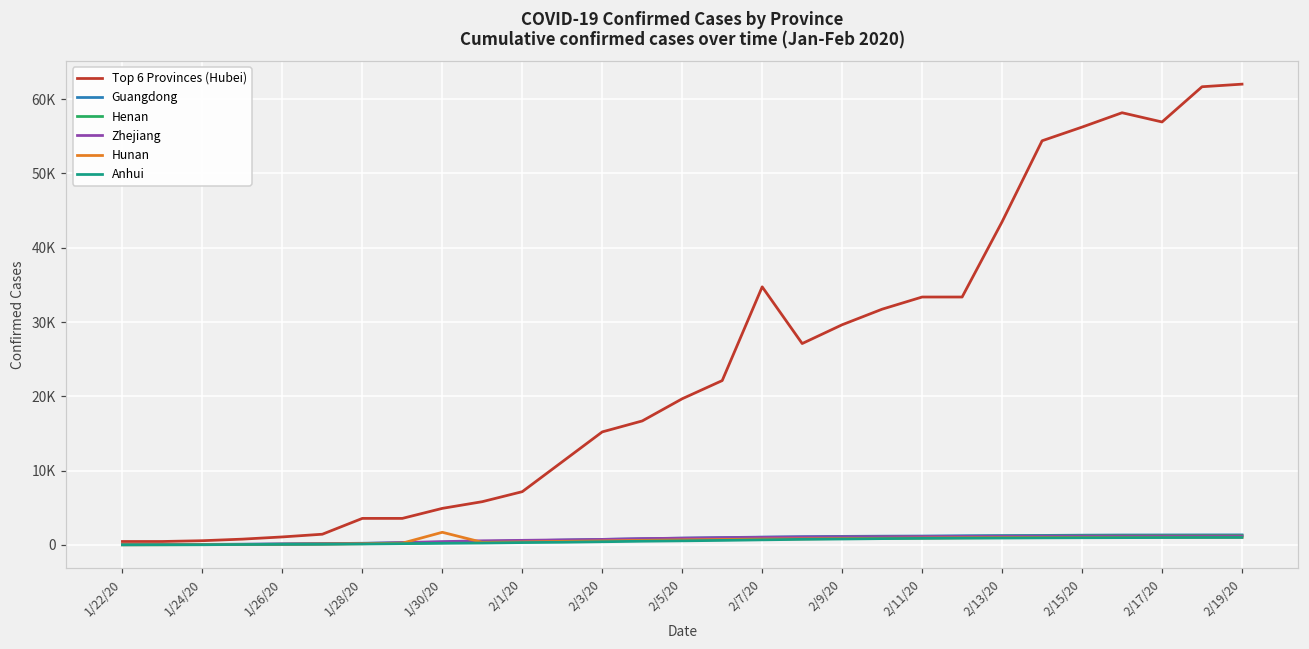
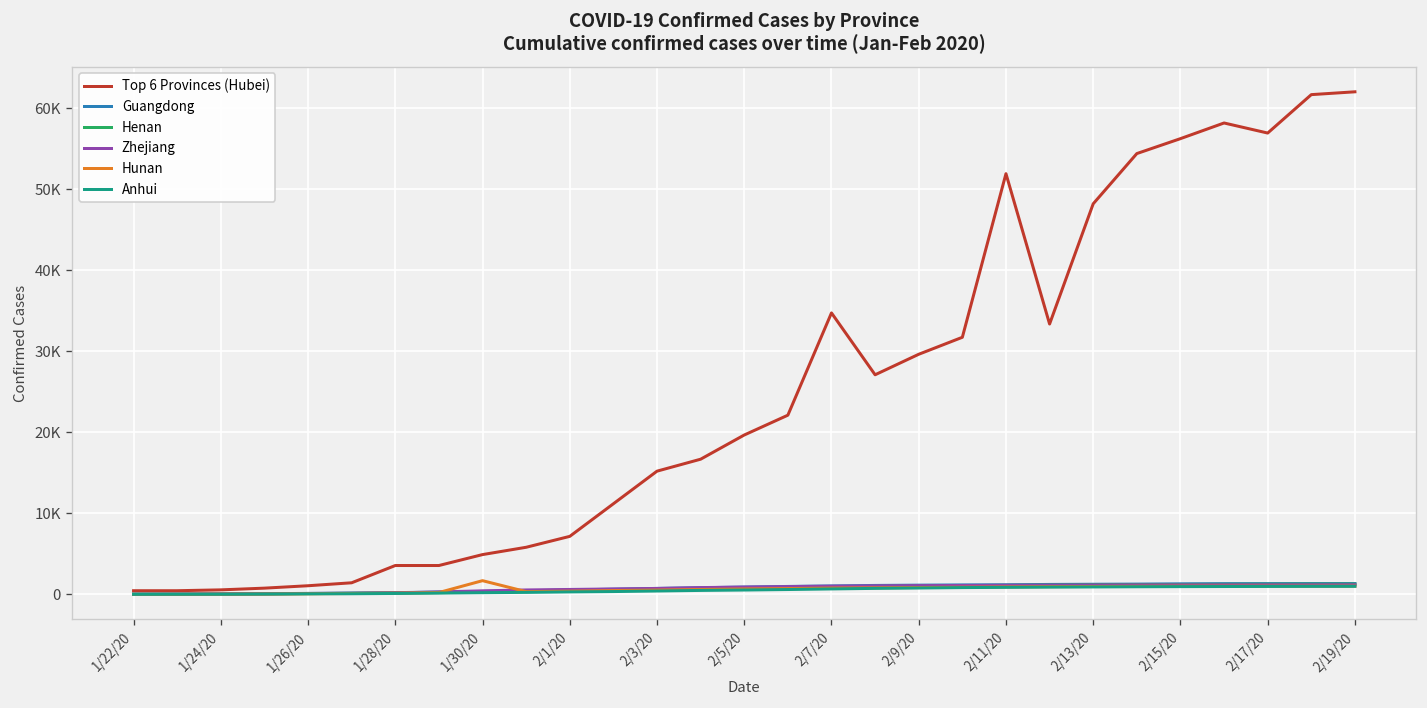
Top 6 Provinces (Hubei), 2/11/20: 33000 -> 52000
Top 6 Provinces (Hubei), 2/13/20: 44000 -> 48000
